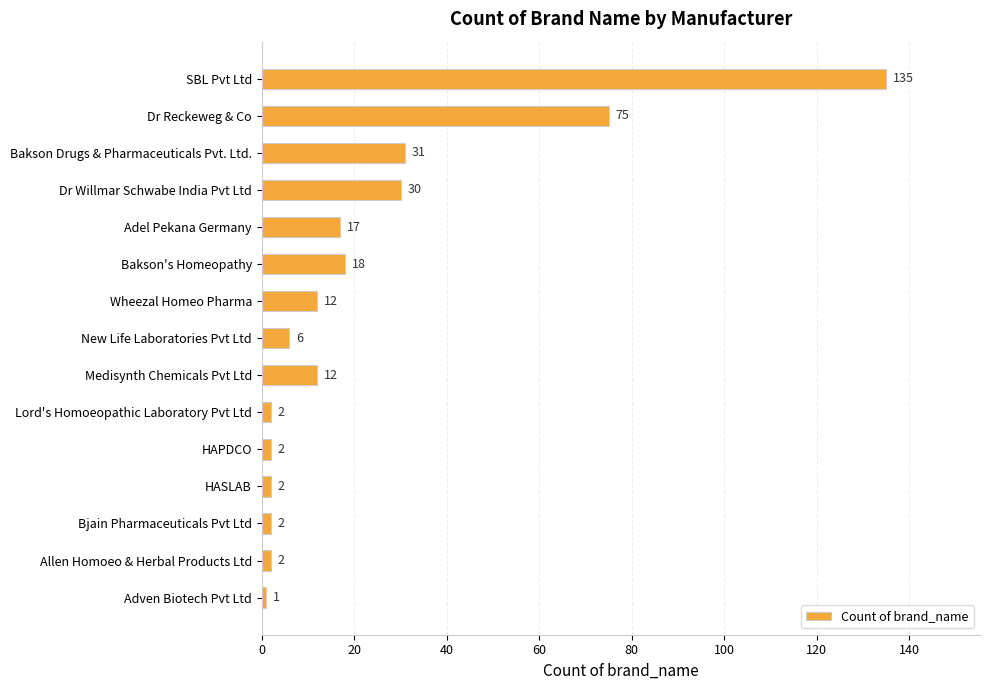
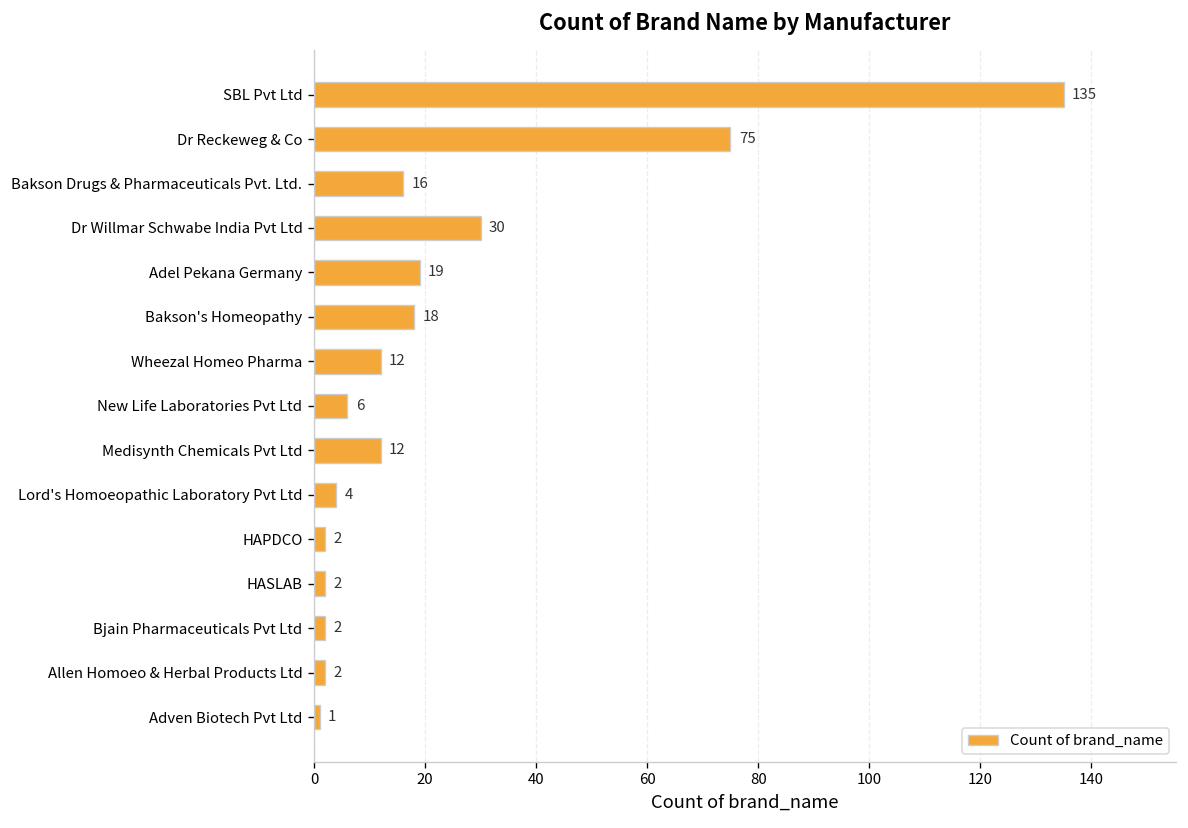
Bakson Drugs & Pharmaceuticals Pvt. Ltd.: 31 -> 16
Adel Pekana Germany: 17 -> 19
Lord's Homoeopathic Laboratory Pvt Ltd: 2 -> 4
